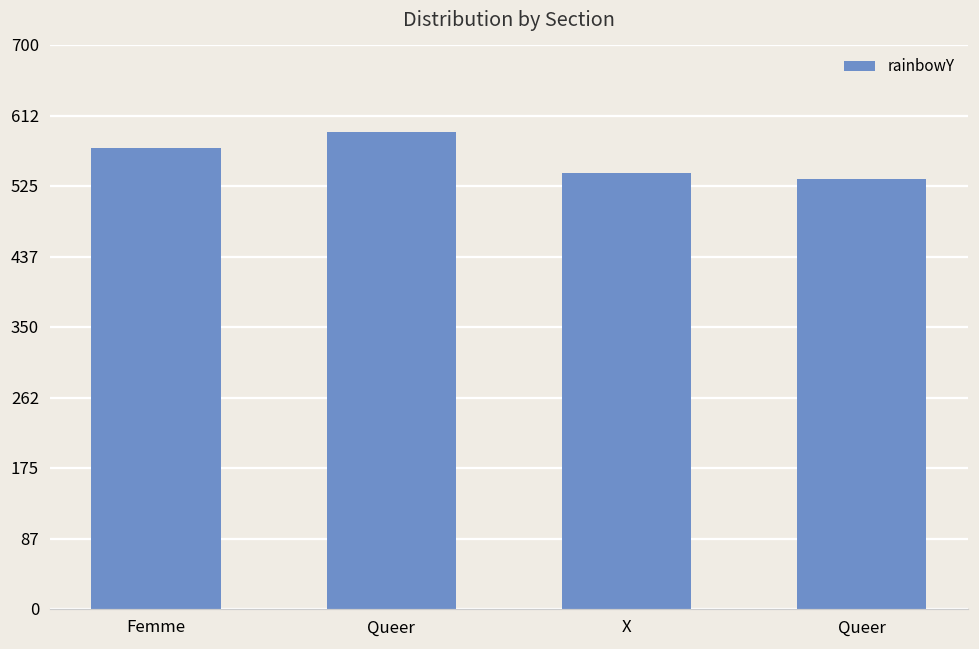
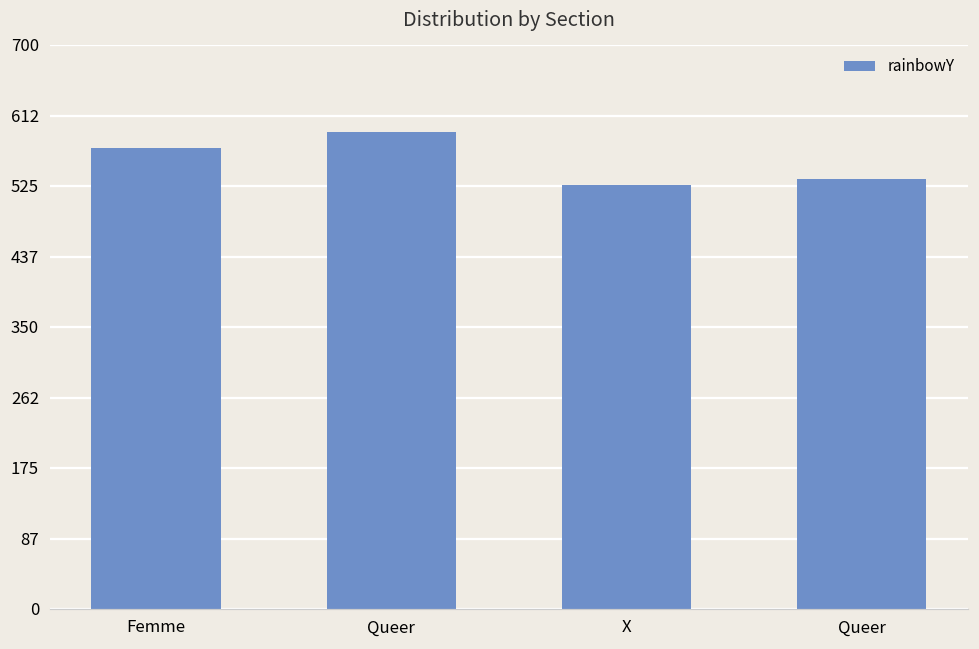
X: 540 -> 530
